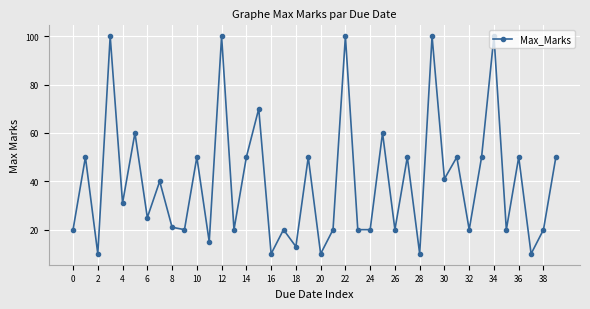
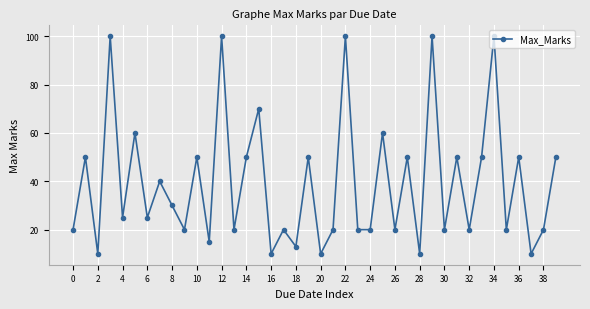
4: 31 -> 25
8: 21 -> 30
30: 41 -> 20
